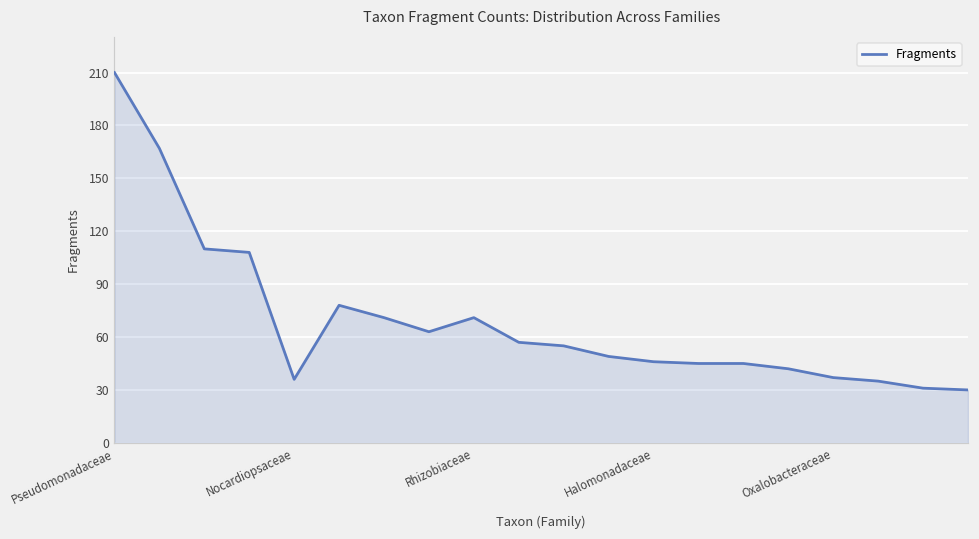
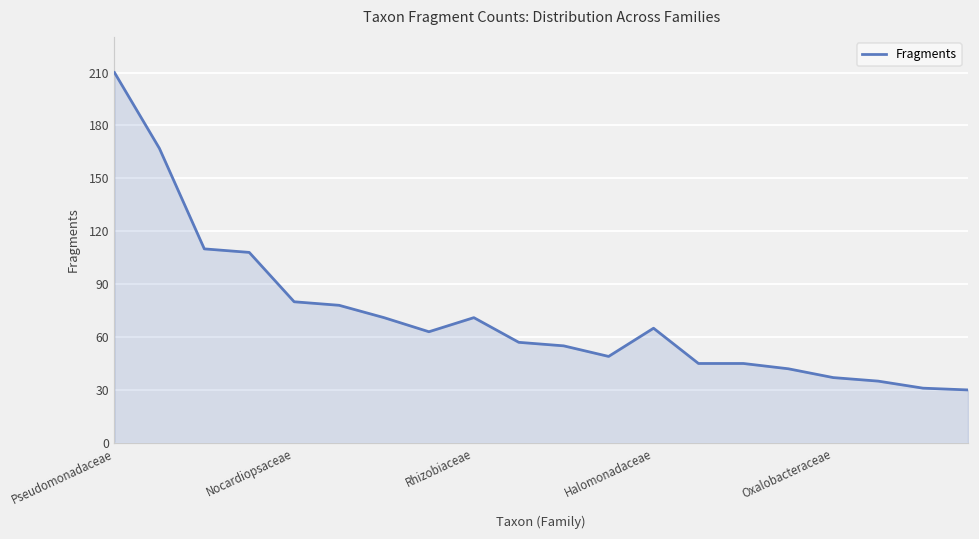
Nocardiopsaceae: 36 -> 80
Halomonadaceae: 46 -> 65
